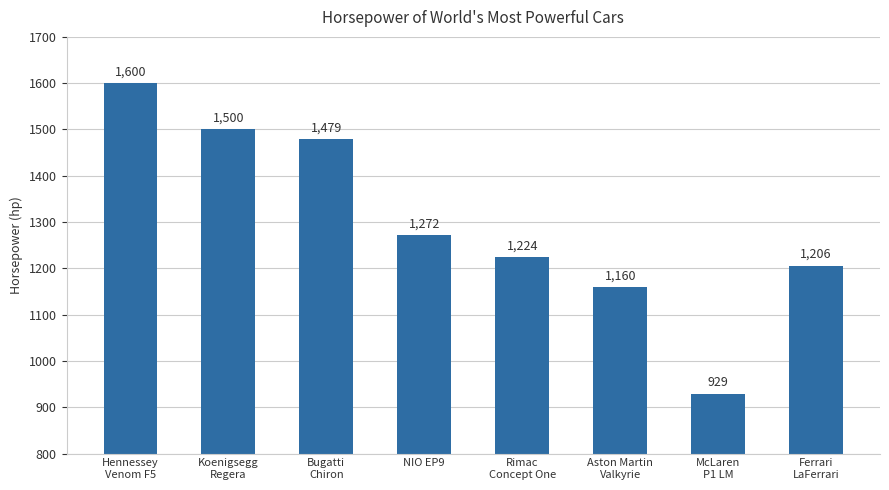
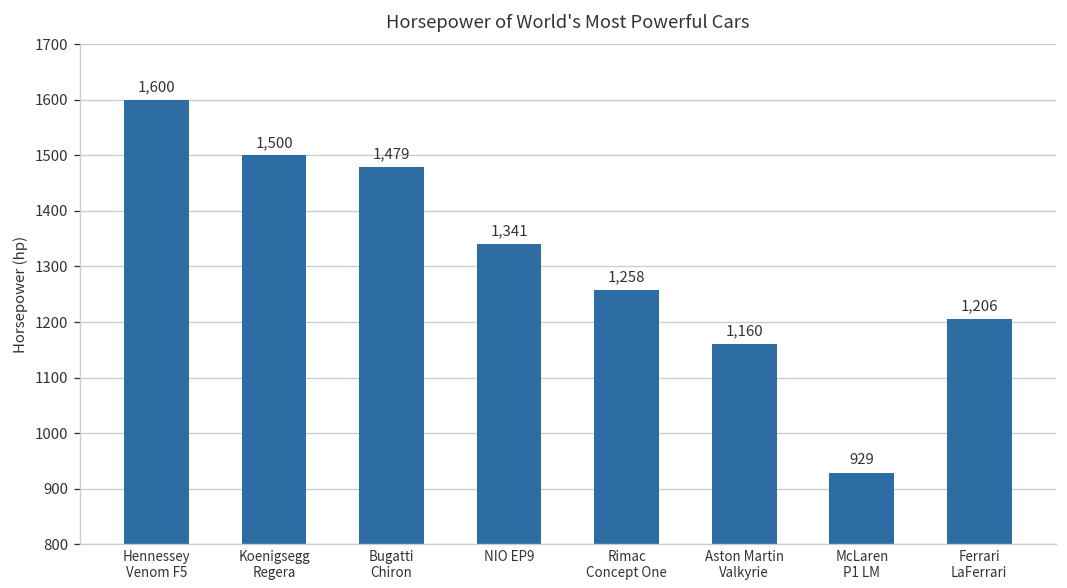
NIO EP9: 1,272 -> 1,341
Rimac Concept One: 1,224 -> 1,258
